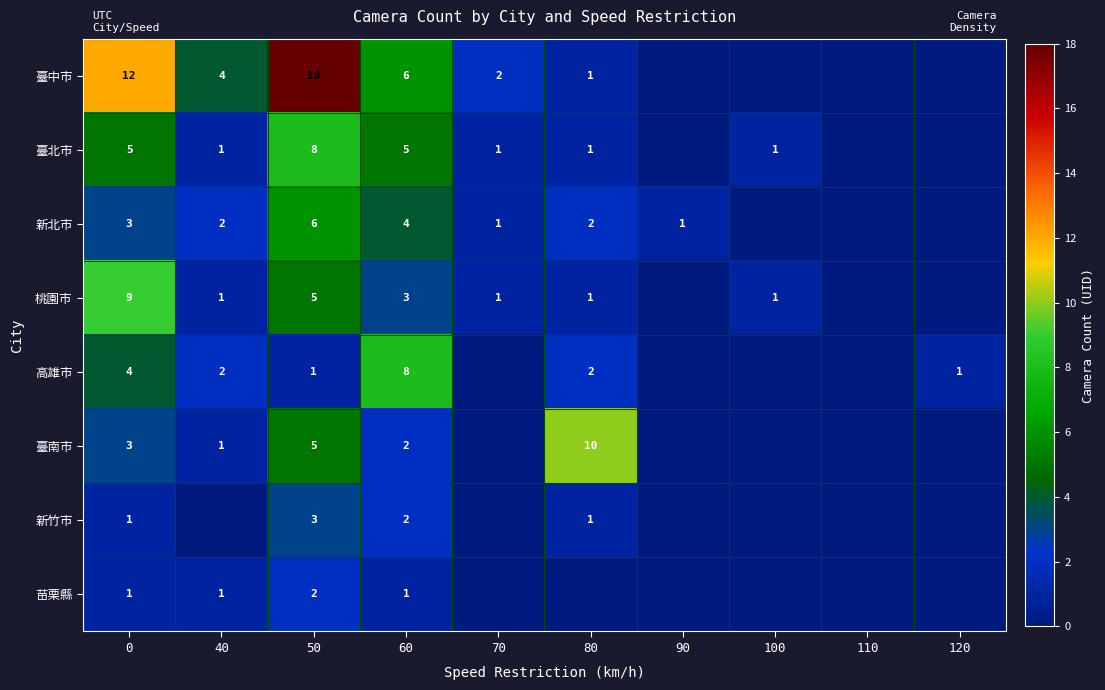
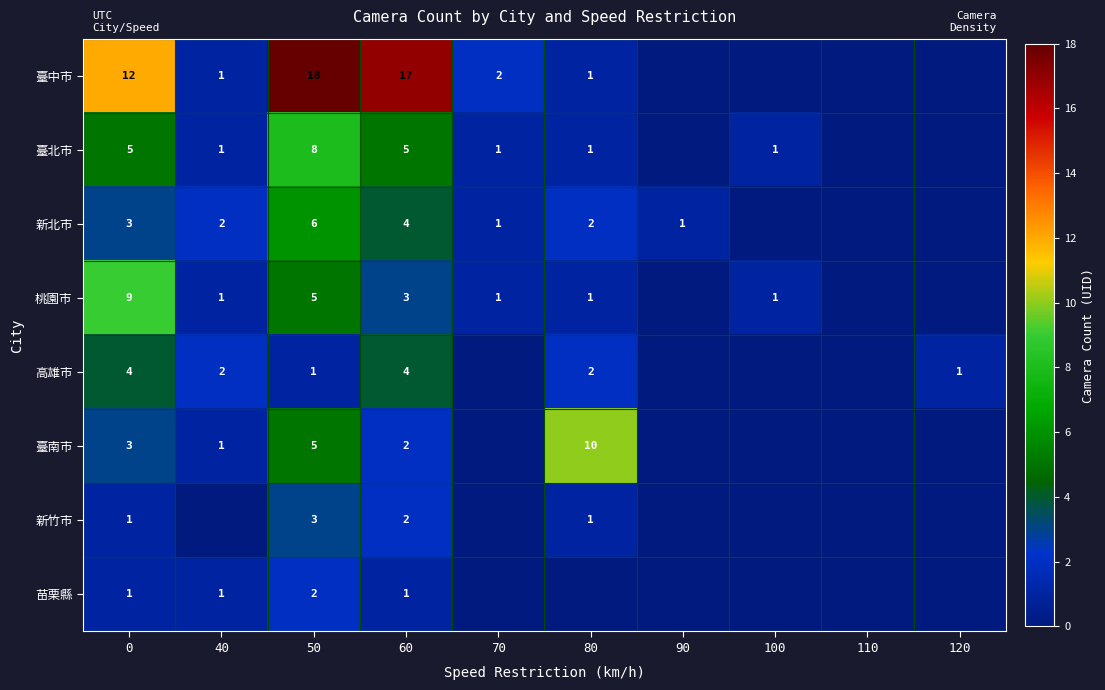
臺中市, 40: 4 -> 1
臺中市, 60: 6 -> 17
高雄市, 60: 8 -> 4
